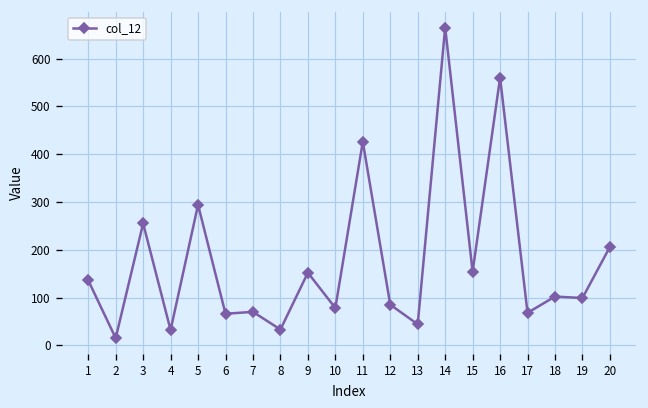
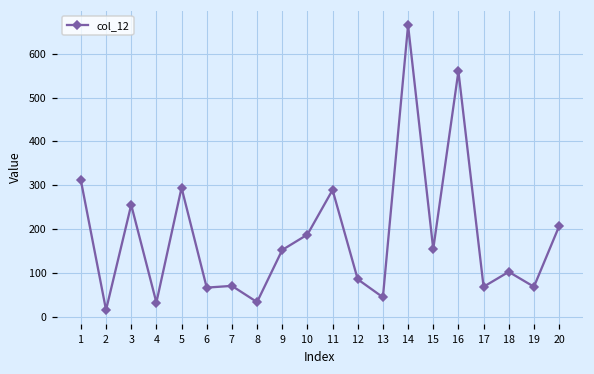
1: 140 -> 310
10: 80 -> 190
11: 430 -> 290
19: 100 -> 70
